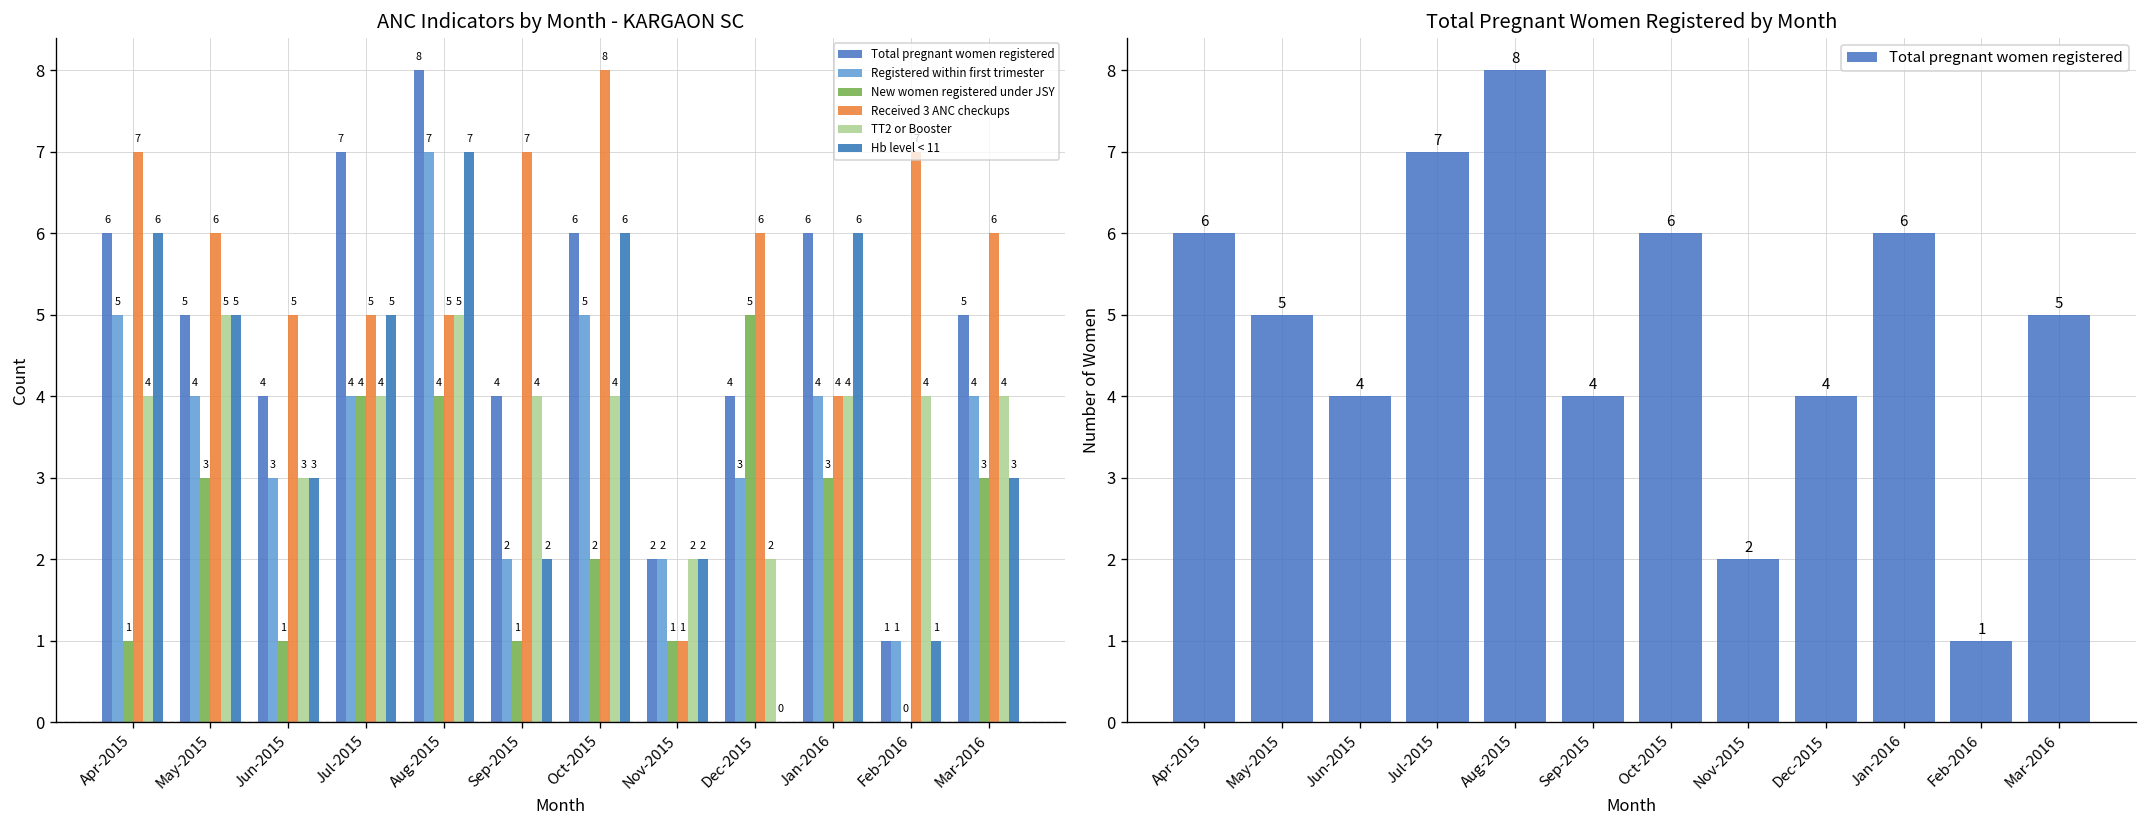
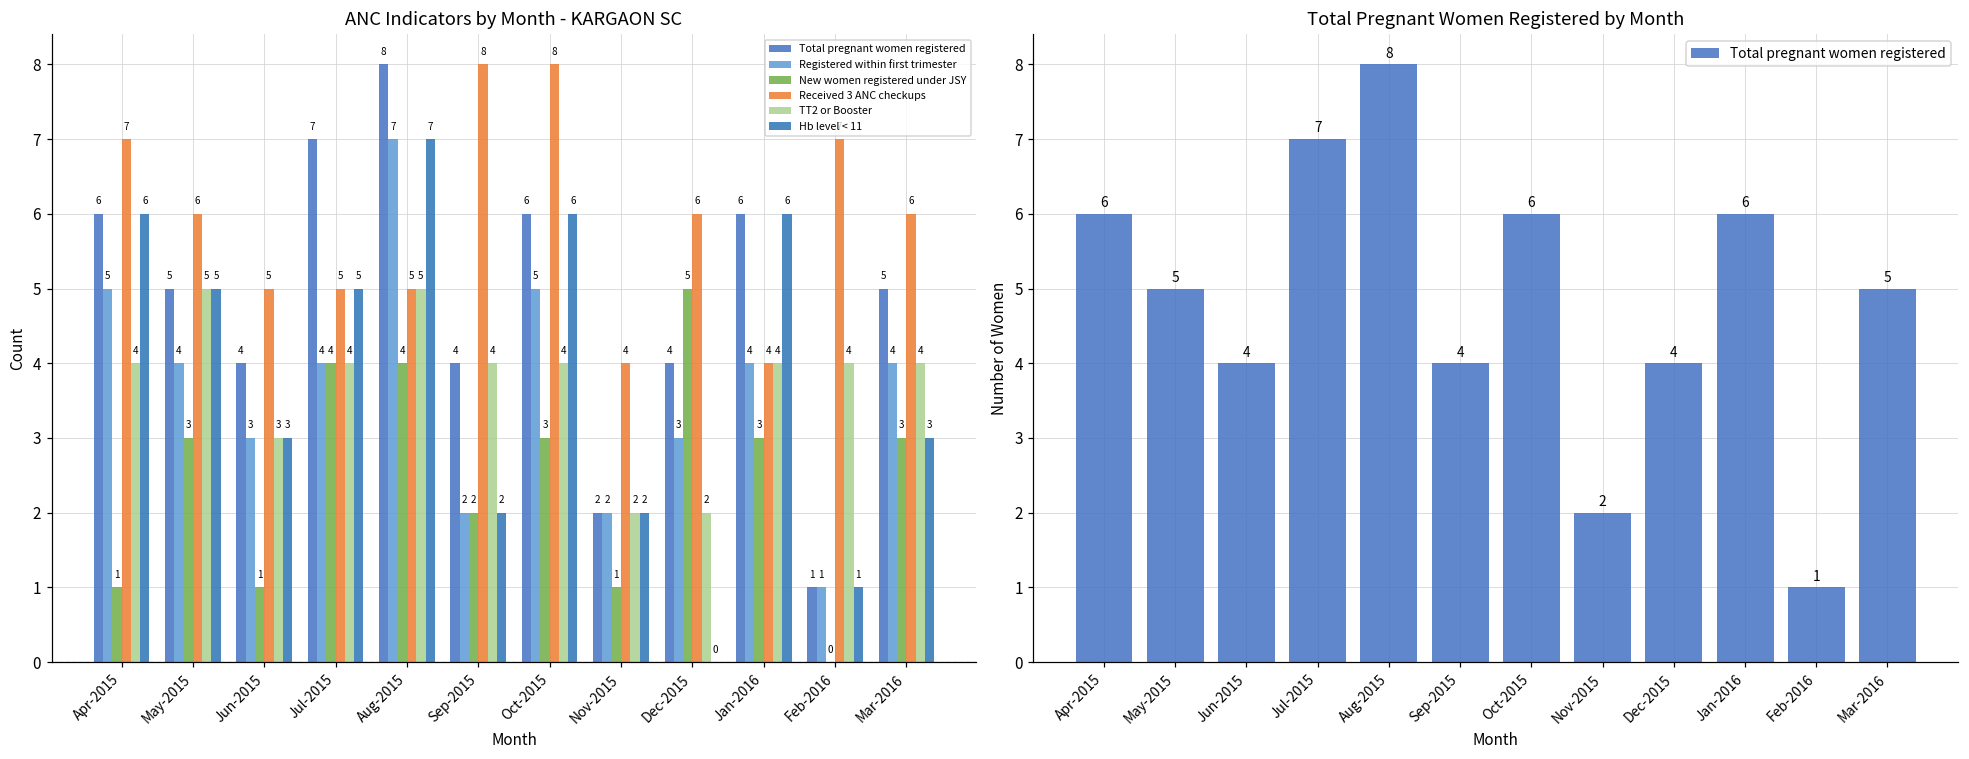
ANC Indicators by Month - KARGAON SC, New women registered under JSY, Sep-2015: 1 -> 2
ANC Indicators by Month - KARGAON SC, Received 3 ANC checkups, Sep-2015: 7 -> 8
ANC Indicators by Month - KARGAON SC, New women registered under JSY, Oct-2015: 2 -> 3
ANC Indicators by Month - KARGAON SC, Received 3 ANC checkups, Nov-2015: 1 -> 4
